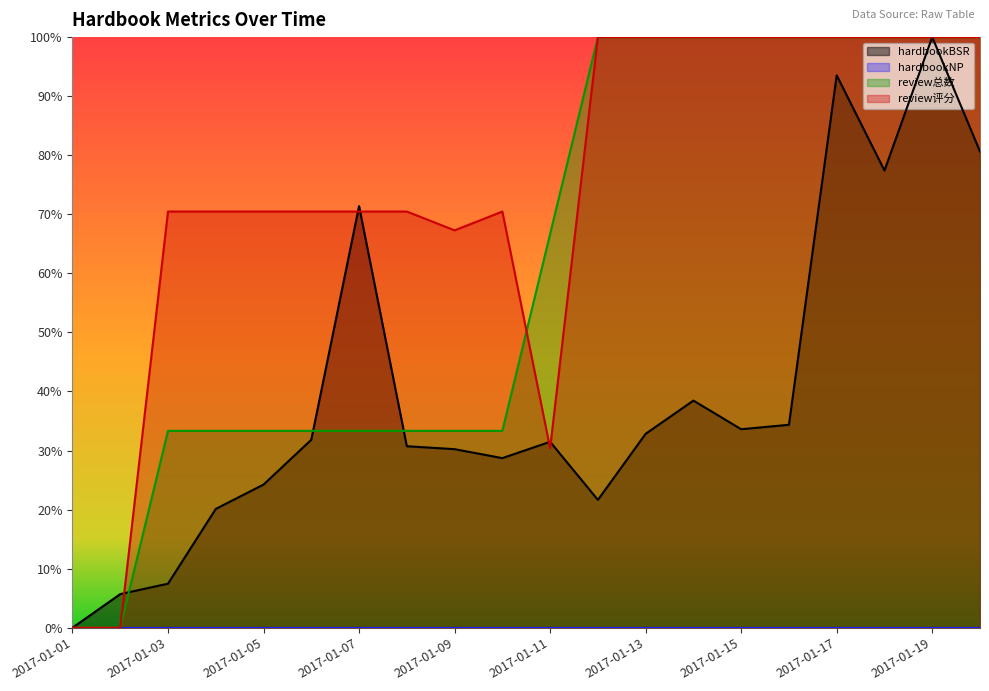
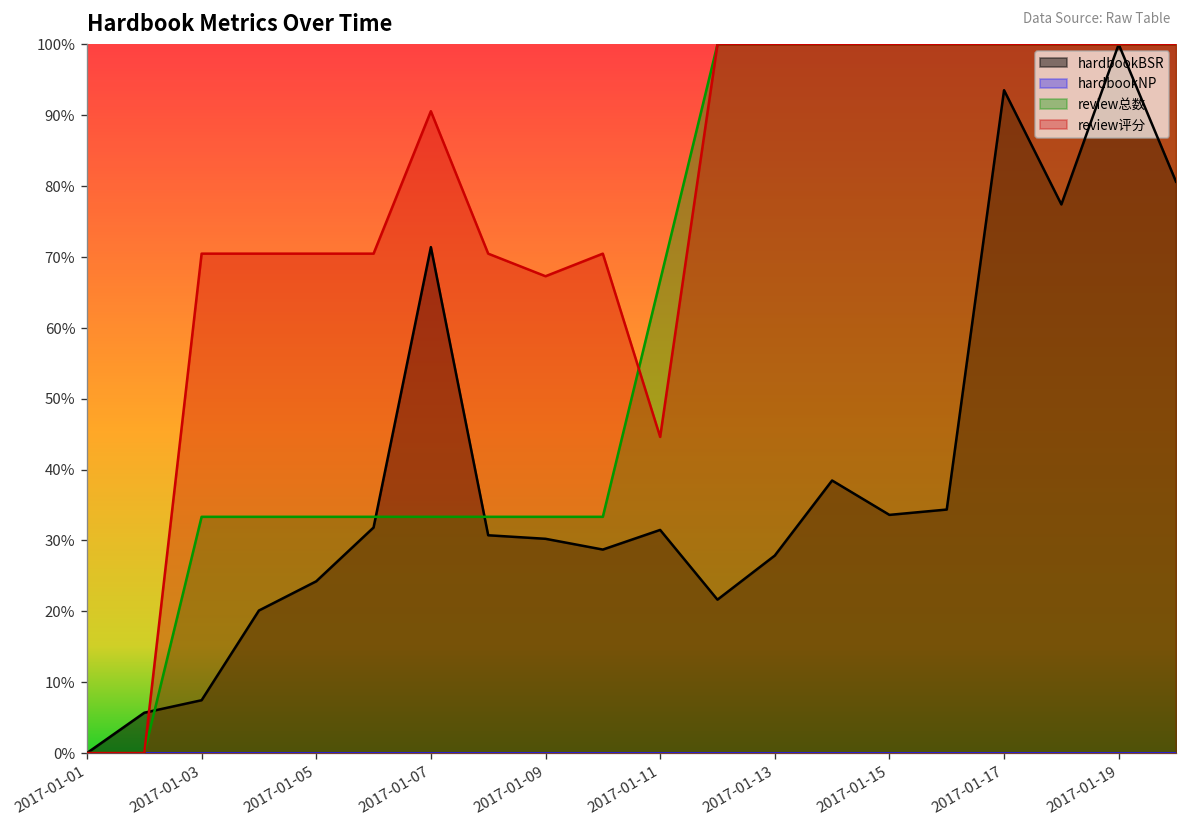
review评分, 2017-01-07: 70% -> 91%
review评分, 2017-01-11: 30% -> 45%
hardbookBSR, 2017-01-13: 33% -> 28%
